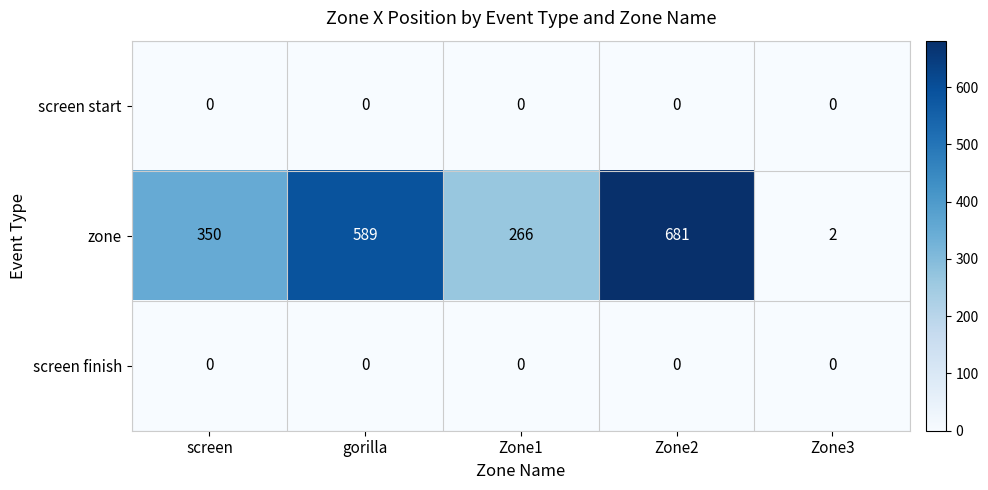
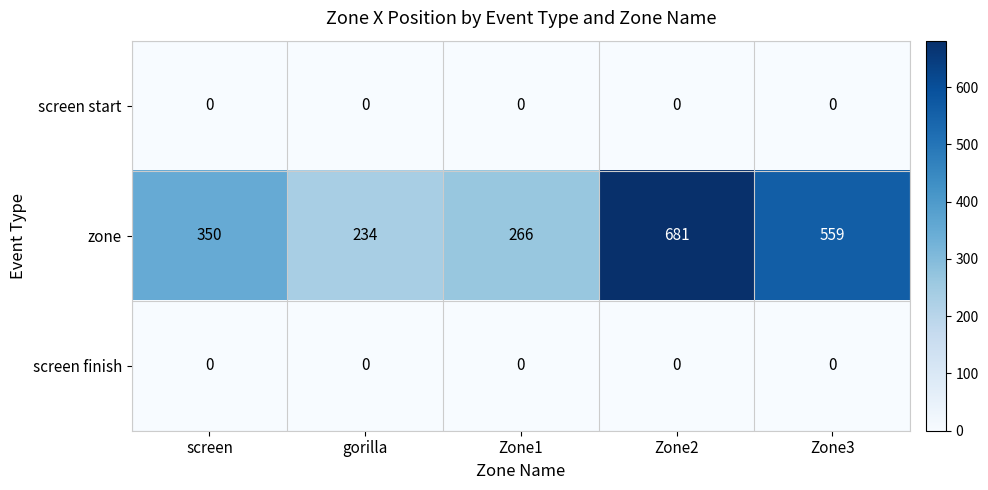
zone, gorilla: 589 -> 234
zone, Zone3: 2 -> 559
